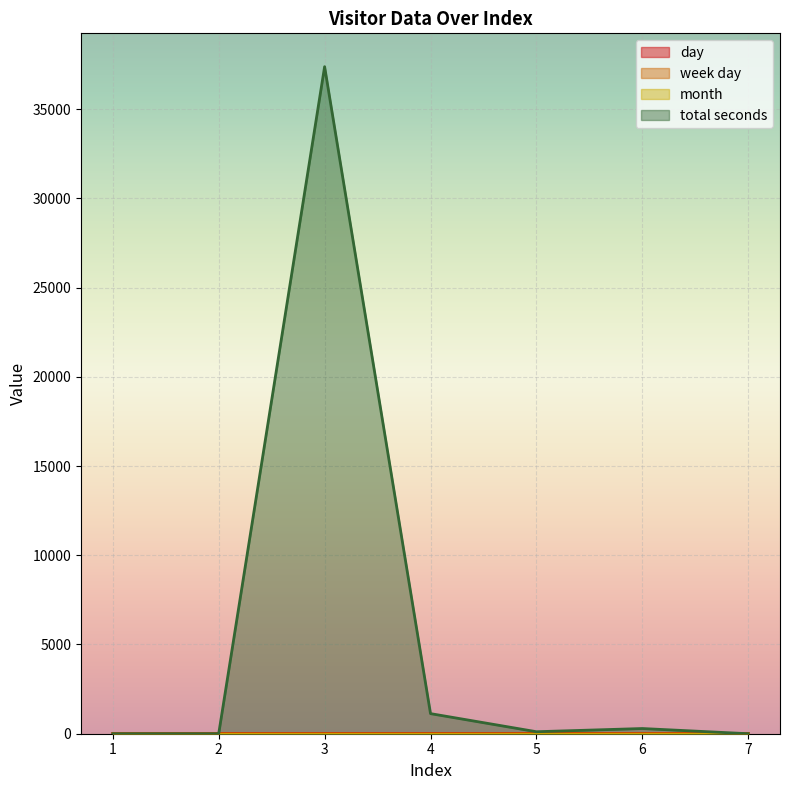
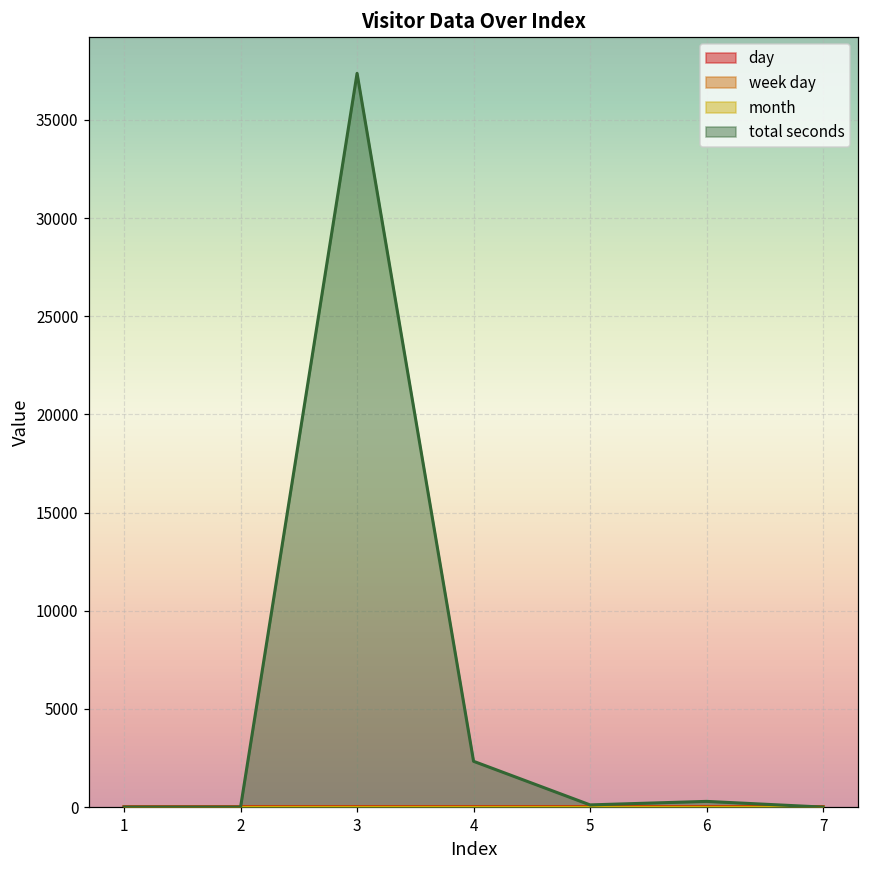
total seconds, 4: 1100 -> 2300
